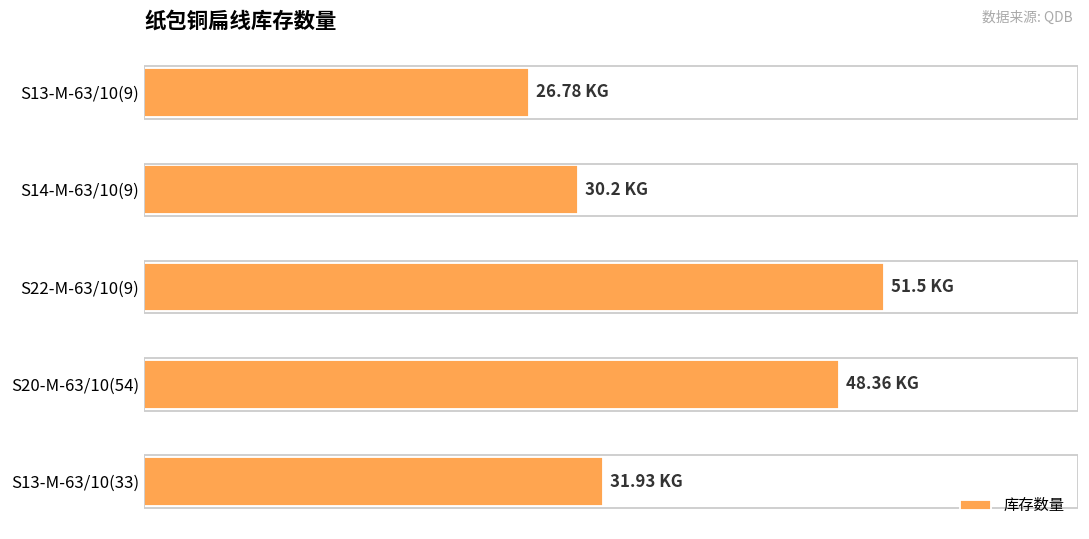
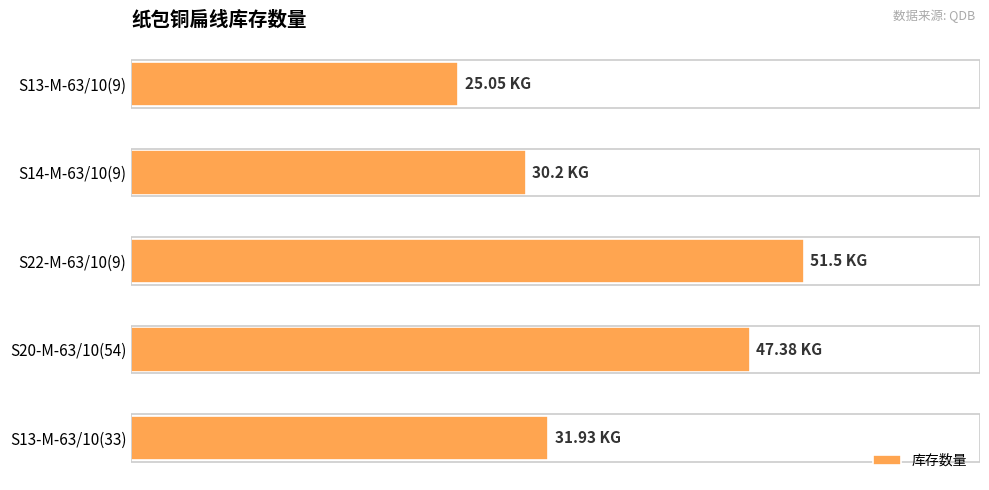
S13-M-63/10(9): 26.78 -> 25.05
S20-M-63/10(54): 48.36 -> 47.38
